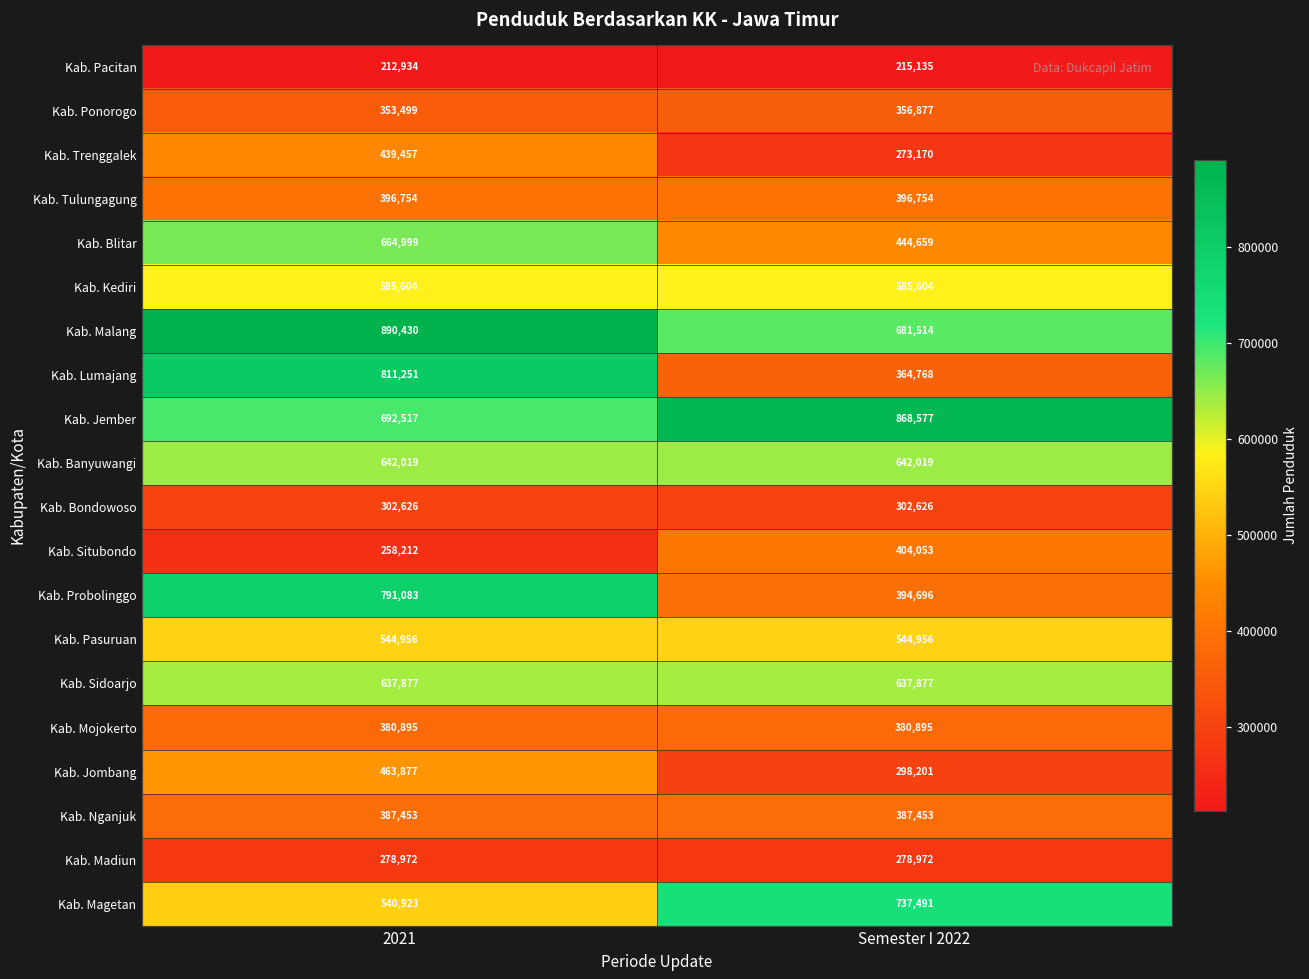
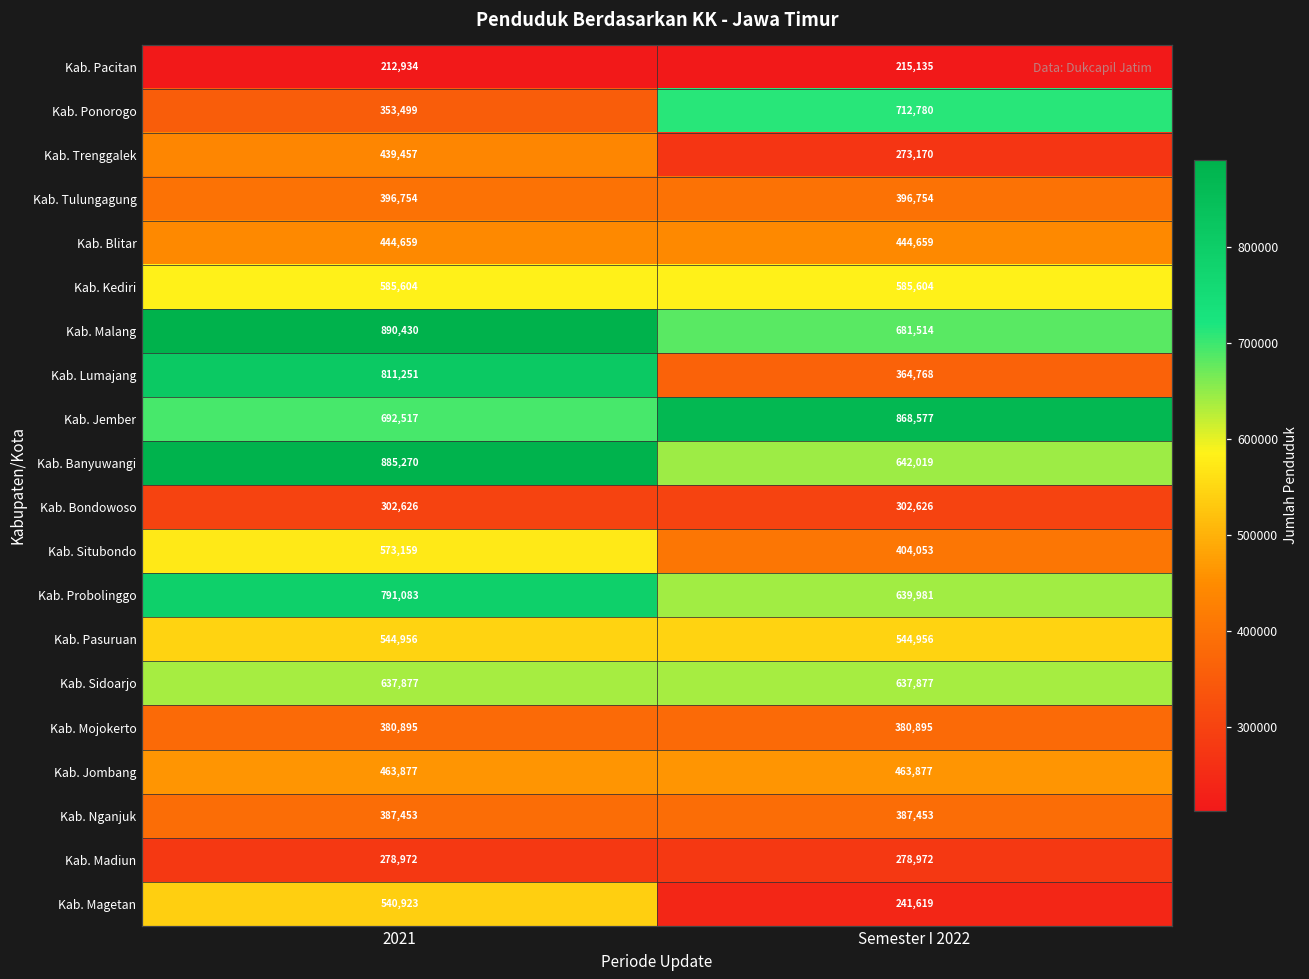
Kab. Ponorogo, Semester I 2022: 356,877 -> 712,780
Kab. Blitar, 2021: 664,999 -> 444,659
Kab. Banyuwangi, 2021: 642,019 -> 885,270
Kab. Situbondo, 2021: 258,212 -> 573,159
Kab. Probolinggo, Semester I 2022: 394,696 -> 639,981
Kab. Jombang, Semester I 2022: 298,201 -> 463,877
Kab. Magetan, Semester I 2022: 737,491 -> 241,619
